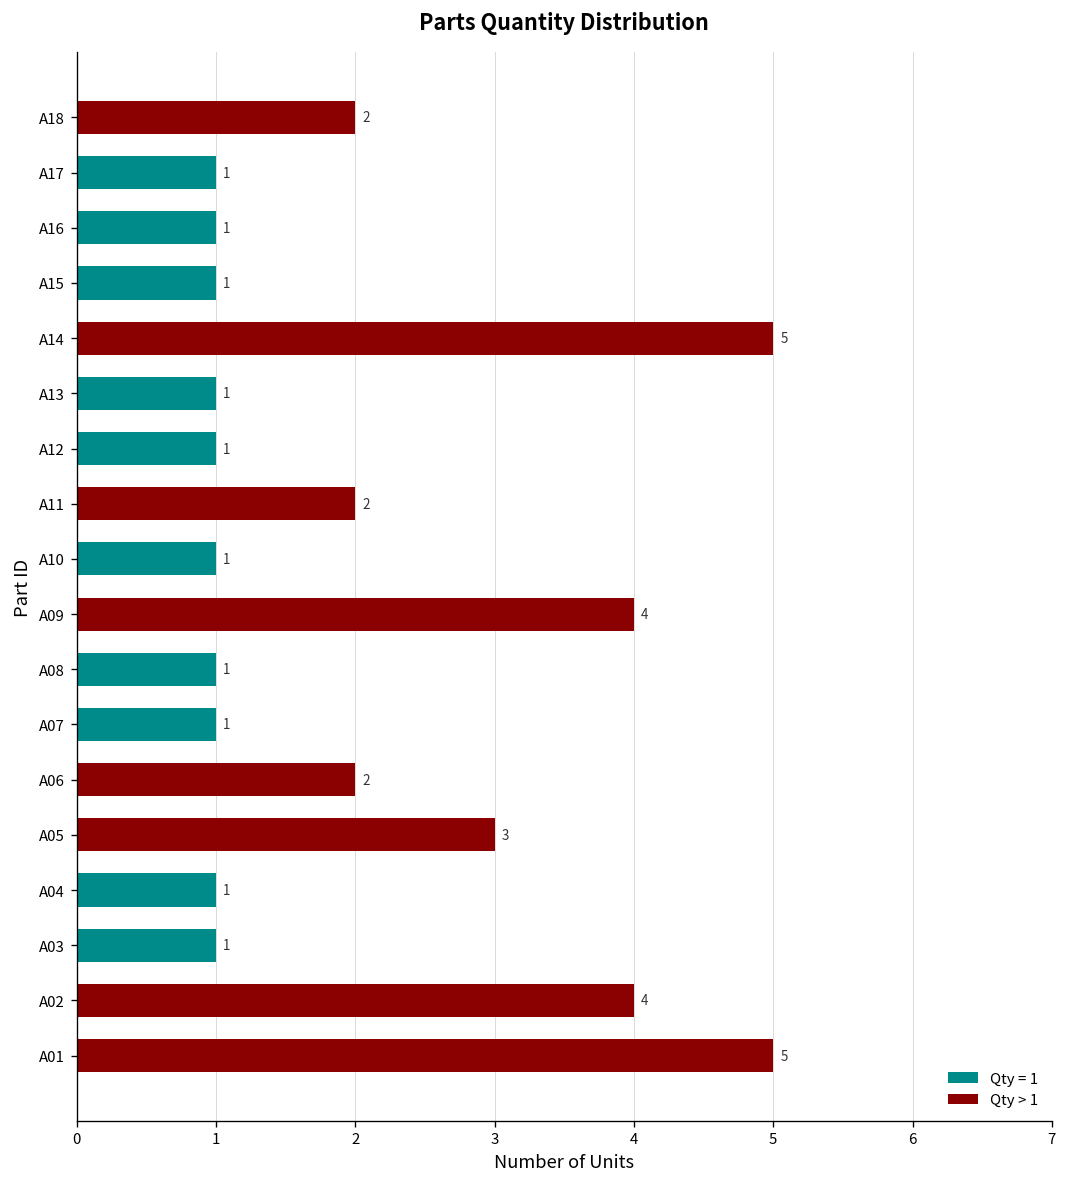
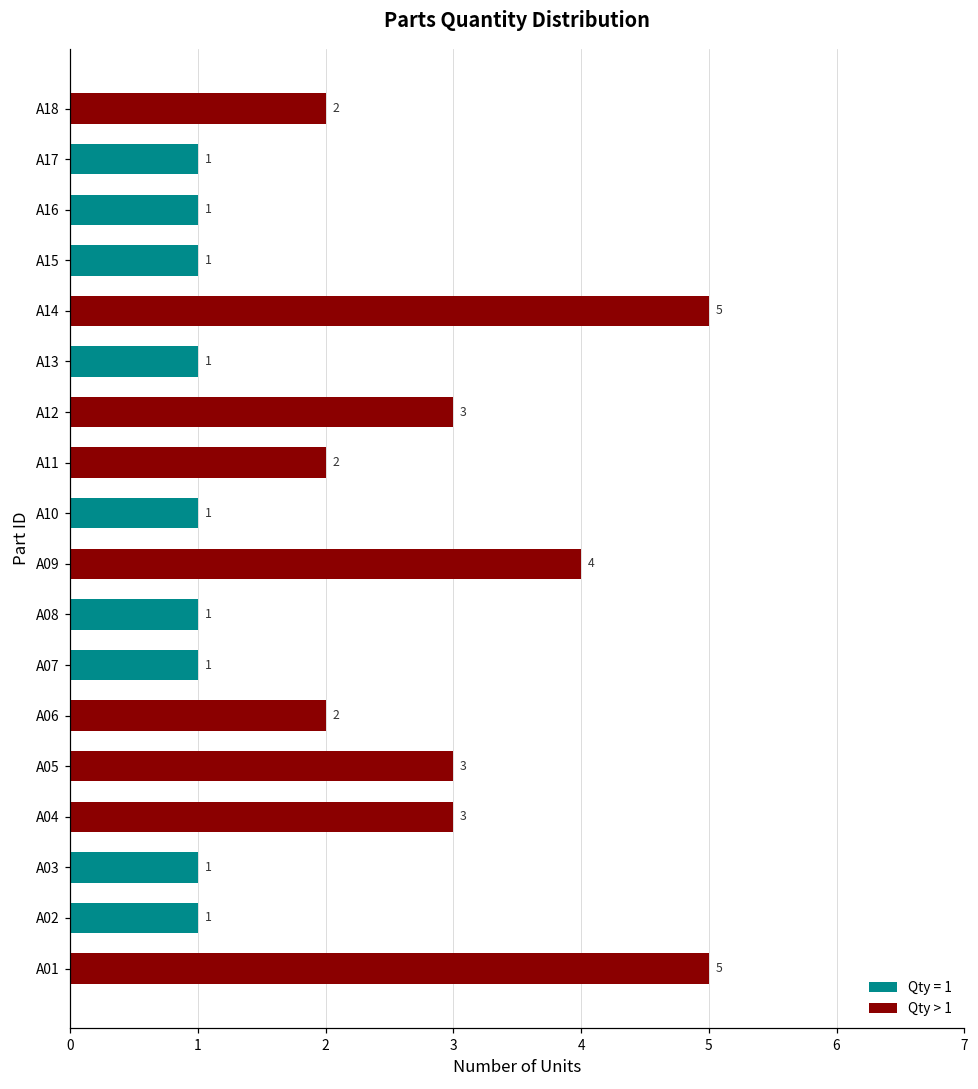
A12: 1 -> 3
A04: 1 -> 3
A02: 4 -> 1
